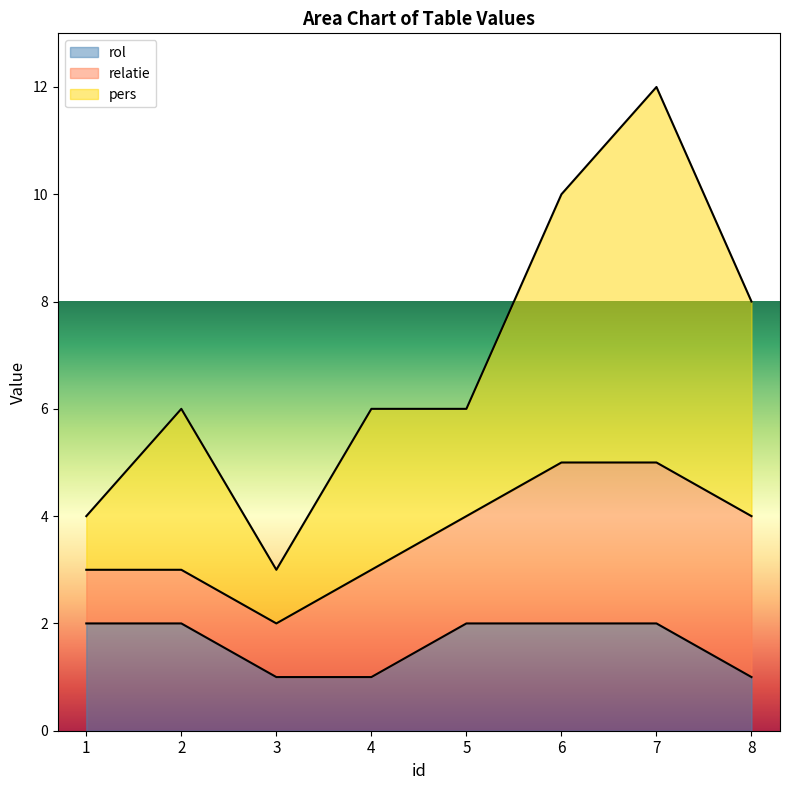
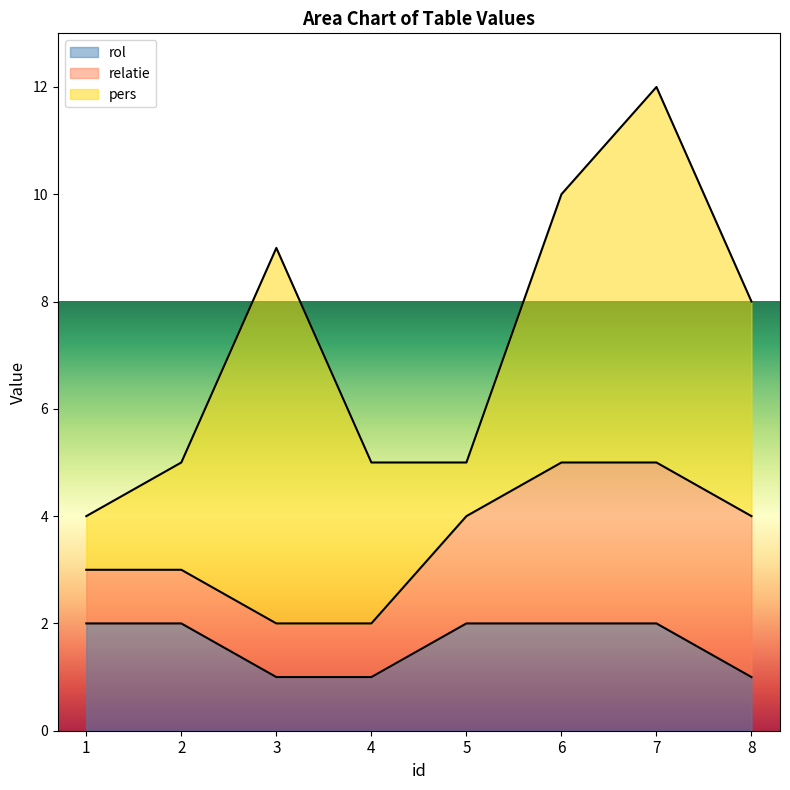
pers, 2: 3 -> 2
pers, 3: 1 -> 7
relatie, 4: 2 -> 1
pers, 5: 2 -> 1
